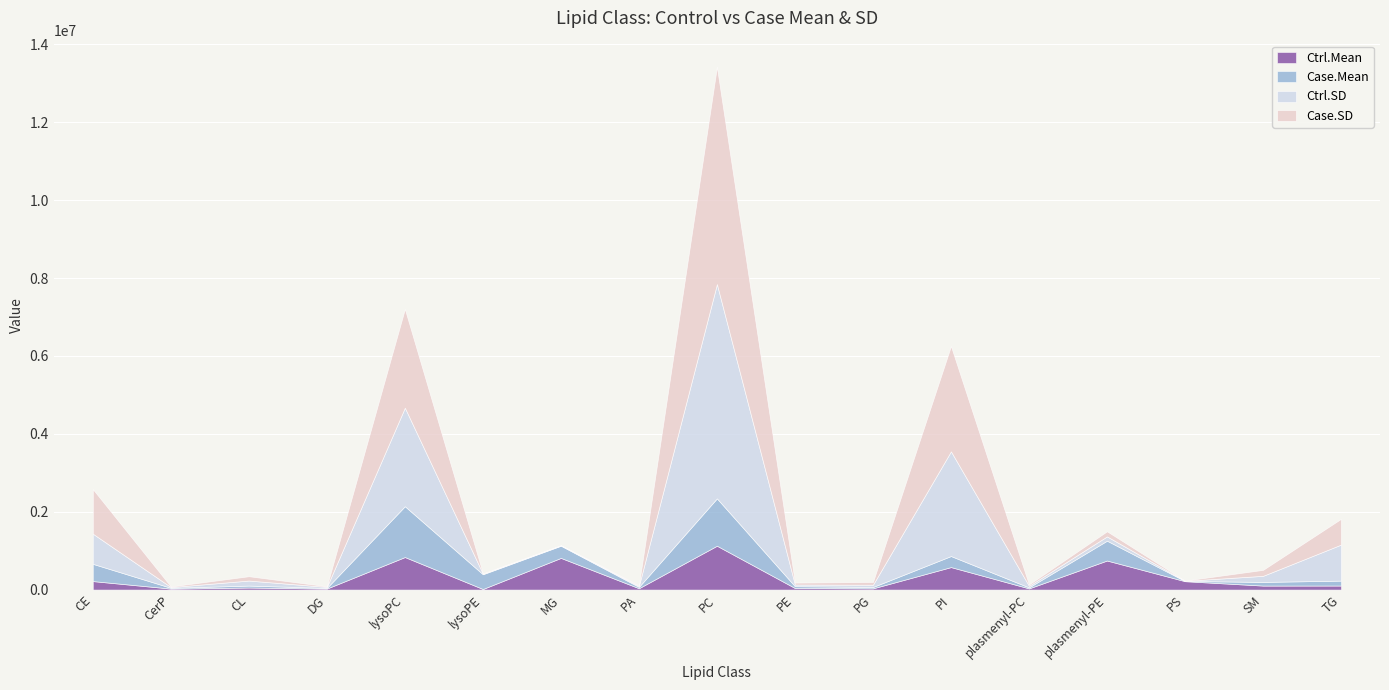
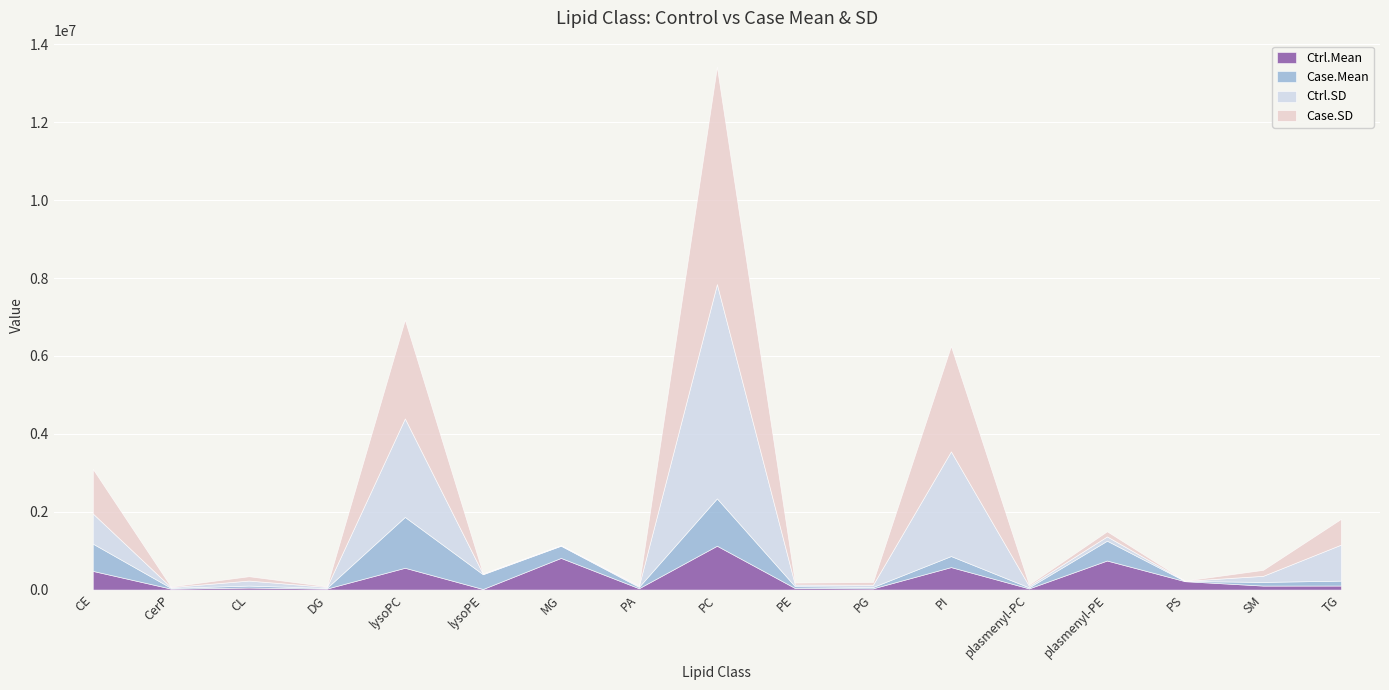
Ctrl.Mean, CE: 200000 -> 500000
Case.Mean, CE: 400000 -> 700000
Ctrl.Mean, lysoPC: 800000 -> 600000
